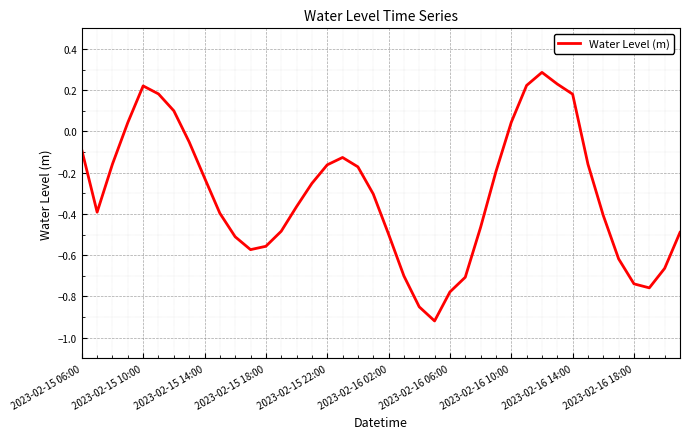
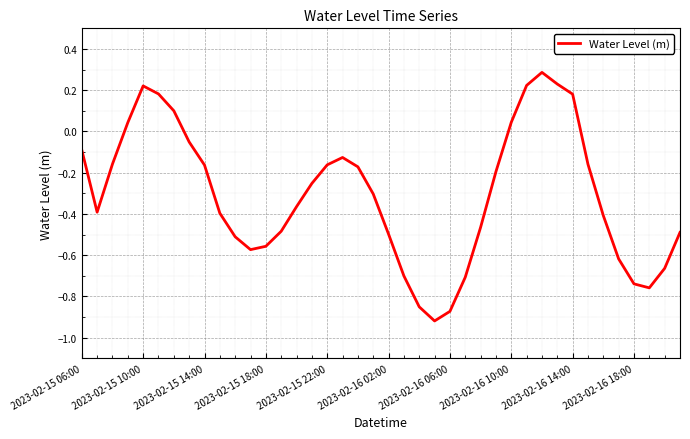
2023-02-15 14:00: -0.22 -> -0.16
2023-02-16 06:00: -0.78 -> -0.87
